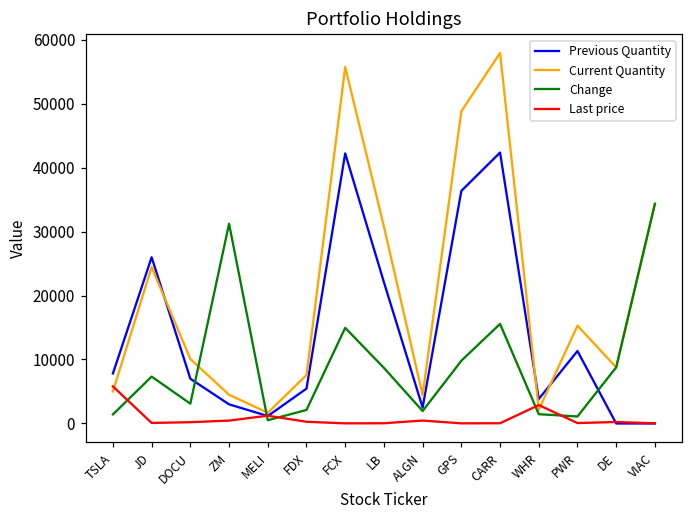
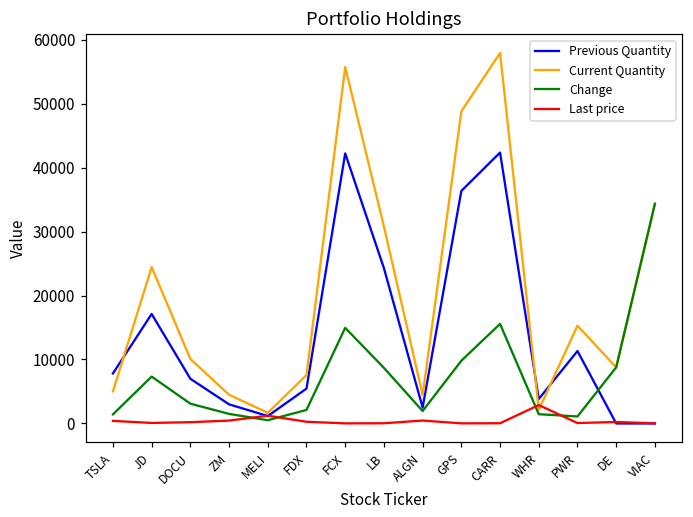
Last price, TSLA: 6000 -> 0
Previous Quantity, JD: 26000 -> 17000
Change, ZM: 31000 -> 1000
Previous Quantity, LB: 22000 -> 24000
